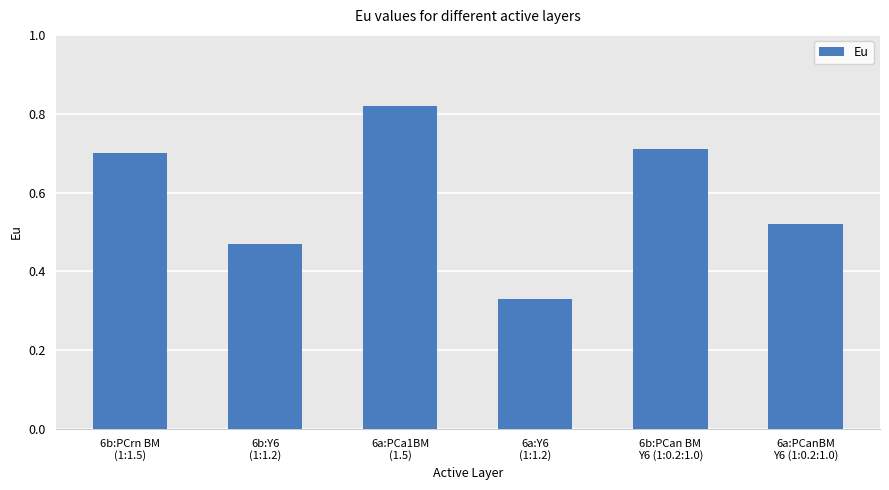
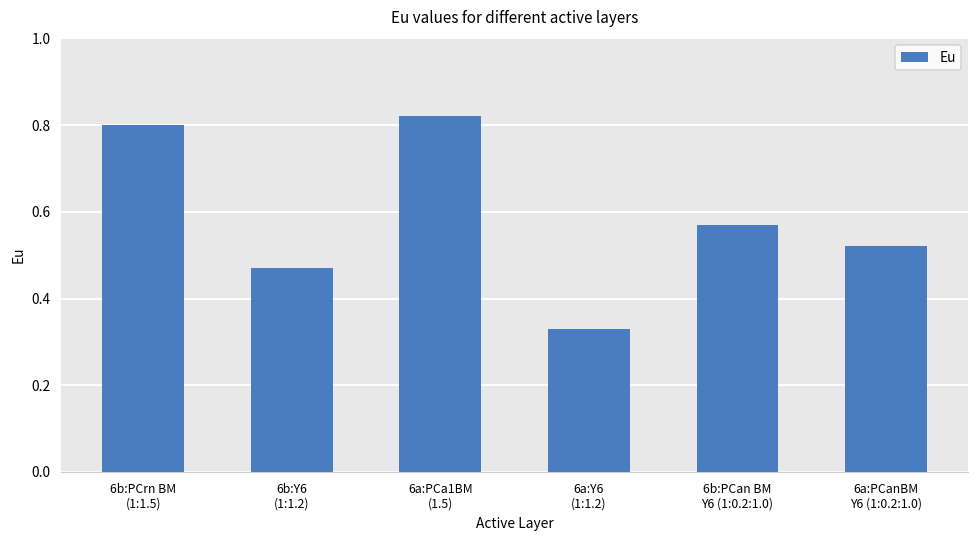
6b:PCrn BM (1:1.5): 0.7 -> 0.8
6b:PCan BM Y6 (1:0.2:1.0): 0.71 -> 0.57
